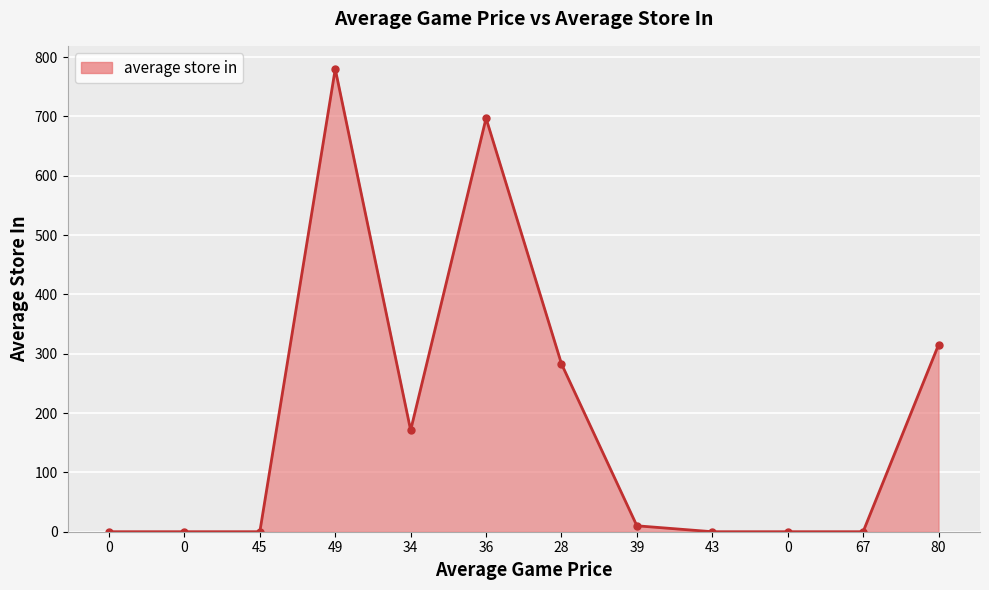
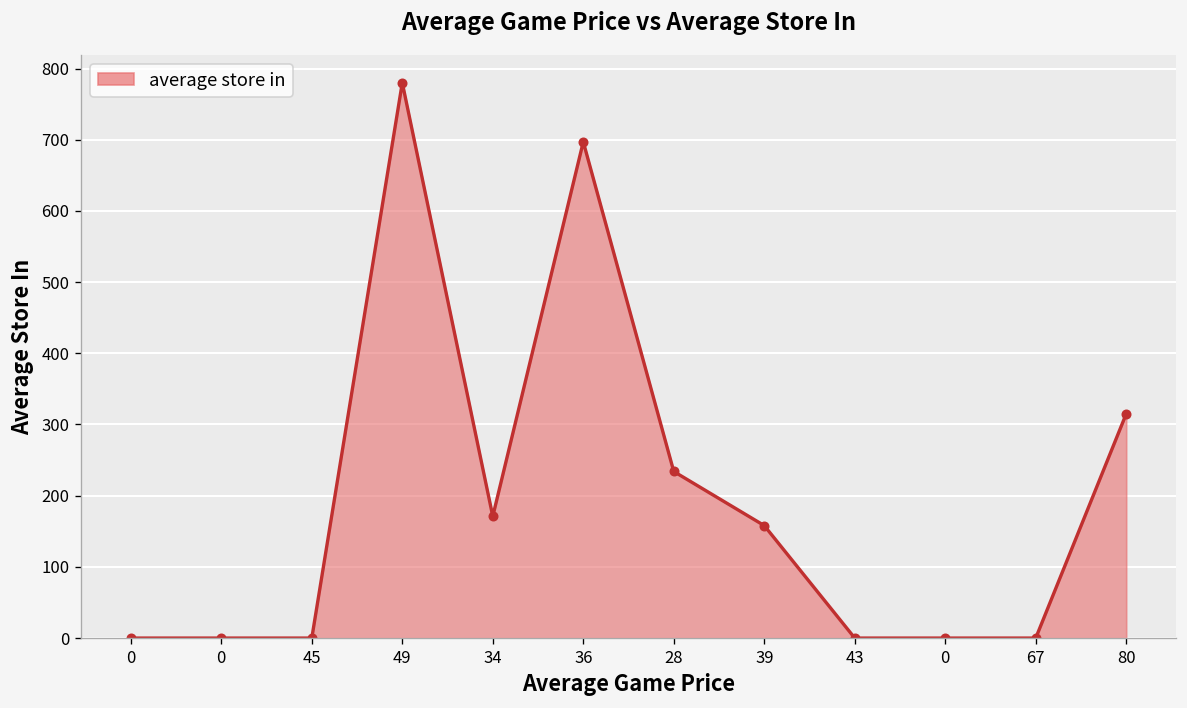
28: 280 -> 230
39: 10 -> 160
